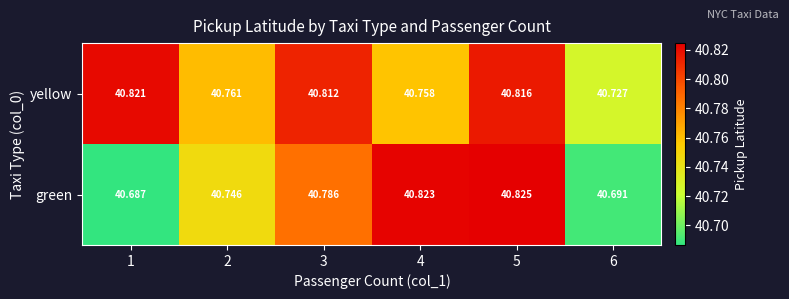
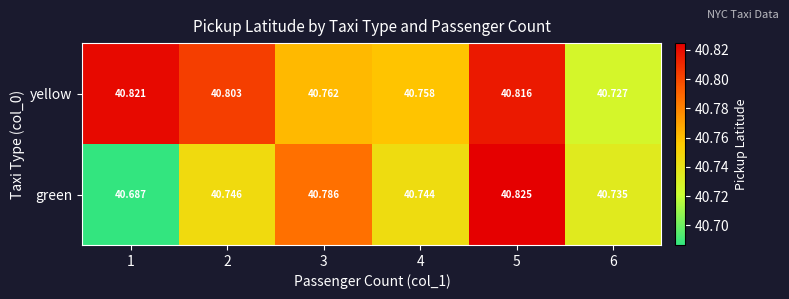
yellow, 2: 40.761 -> 40.803
yellow, 3: 40.812 -> 40.762
green, 4: 40.823 -> 40.744
green, 6: 40.691 -> 40.735
